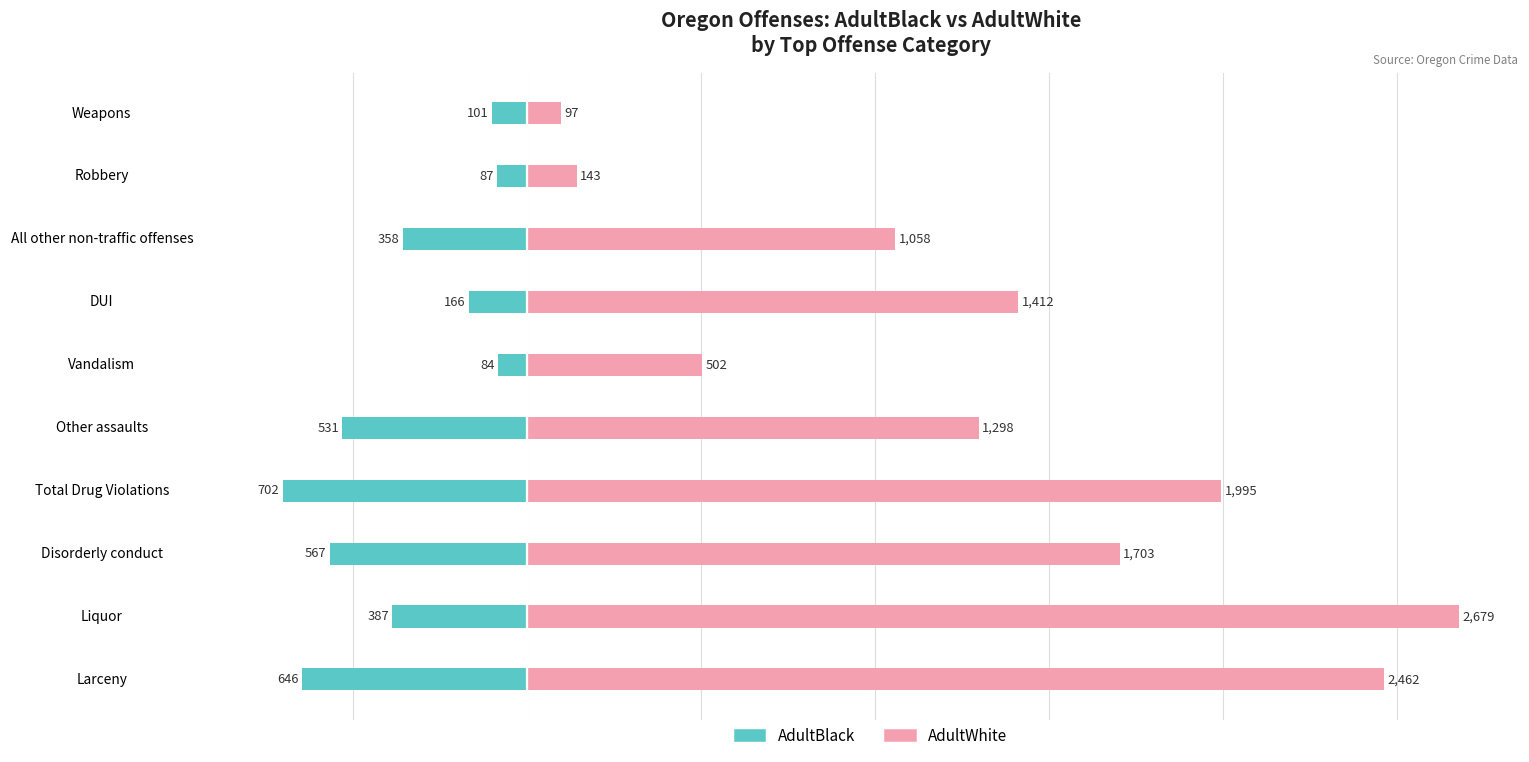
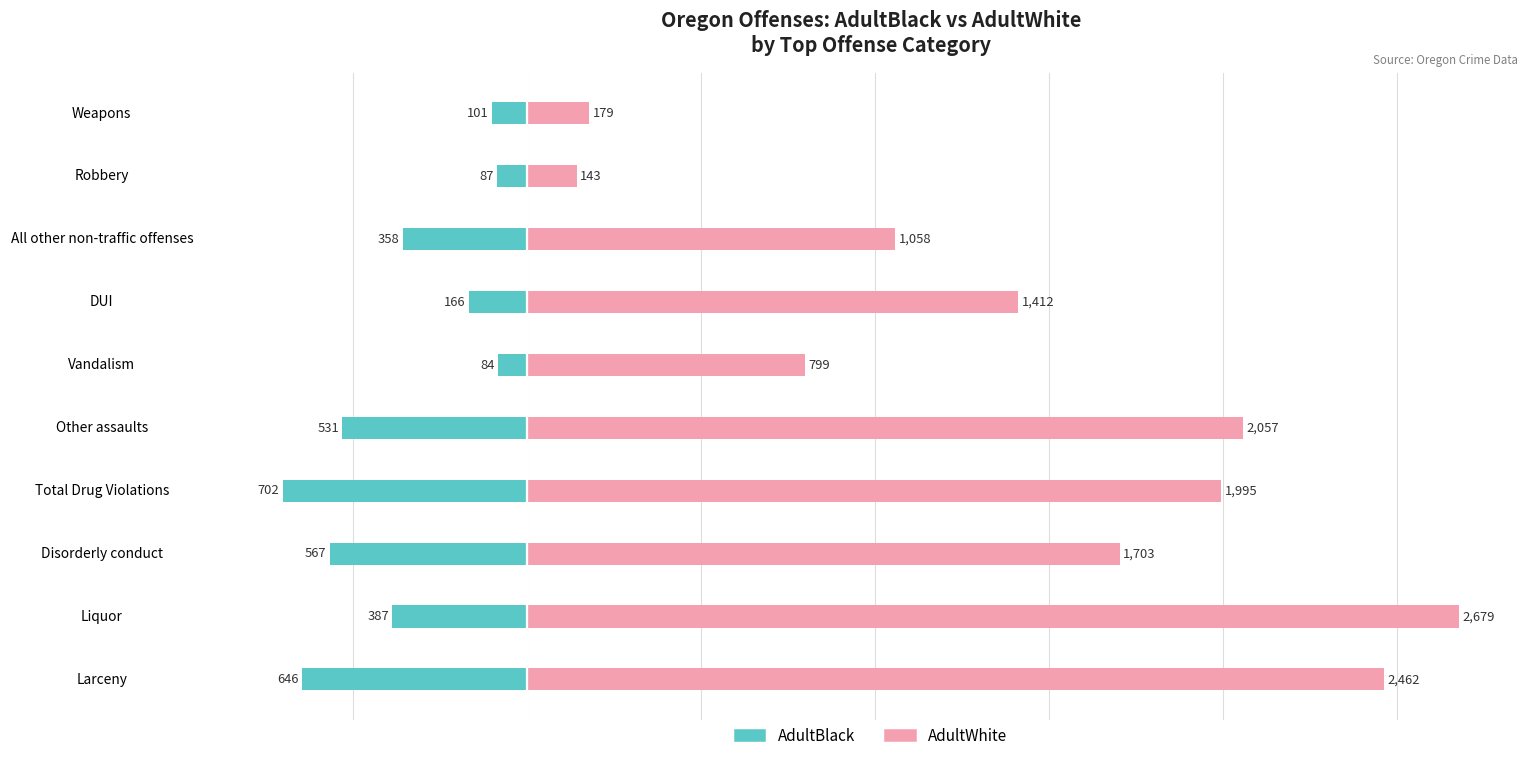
AdultWhite, Weapons: 97 -> 179
AdultWhite, Vandalism: 502 -> 799
AdultWhite, Other assaults: 1,298 -> 2,057
